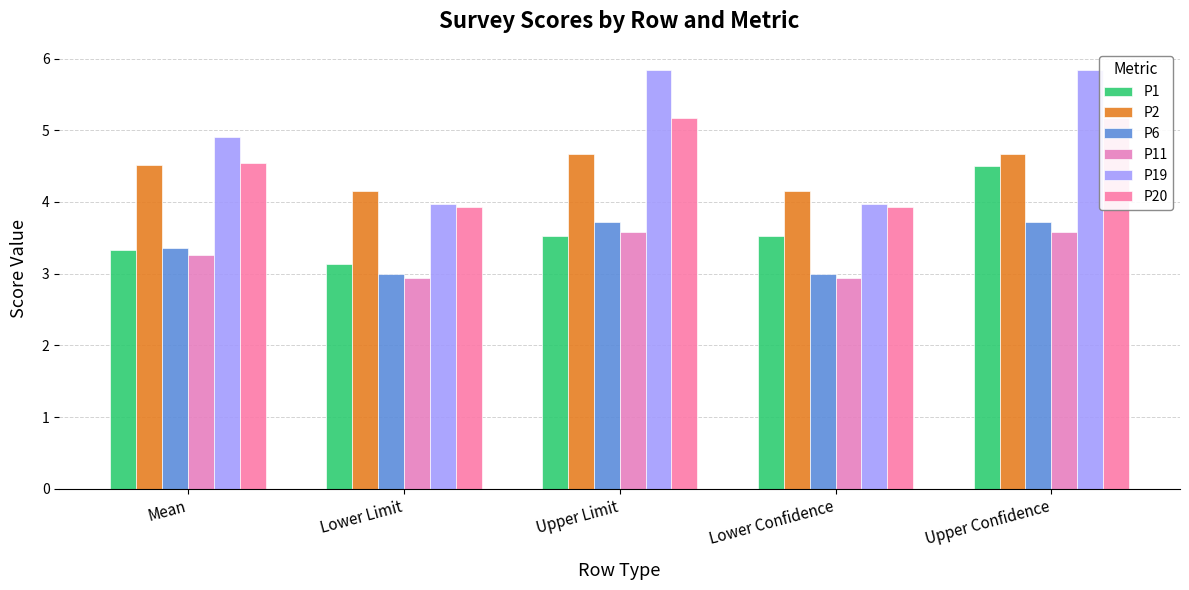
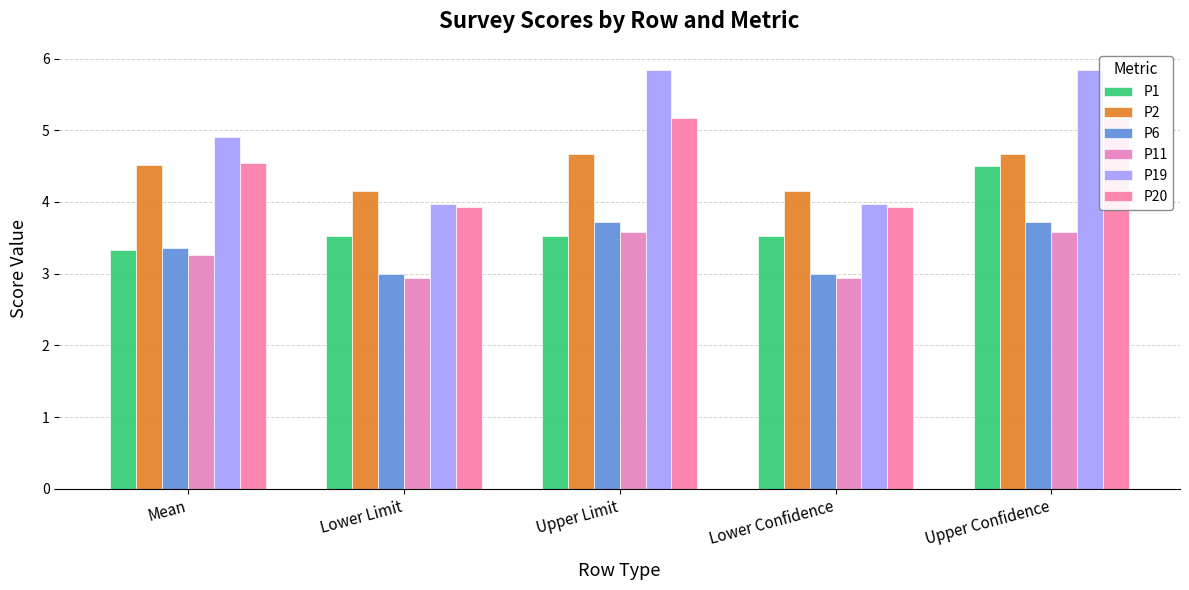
P1, Lower Limit: 3.1 -> 3.5
